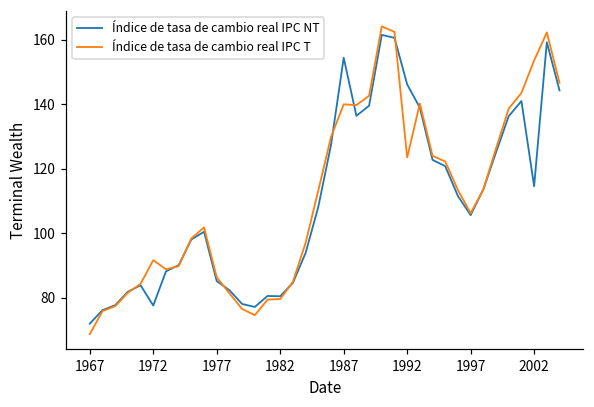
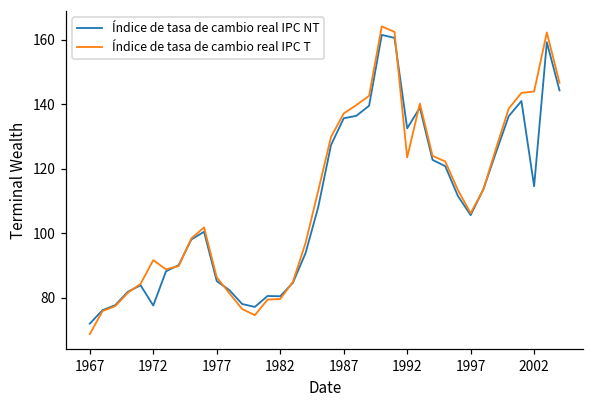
Índice de tasa de cambio real IPC NT, 1987: 154 -> 136
Índice de tasa de cambio real IPC T, 1987: 140 -> 137
Índice de tasa de cambio real IPC NT, 1992: 146 -> 132
Índice de tasa de cambio real IPC T, 2002: 153 -> 144
